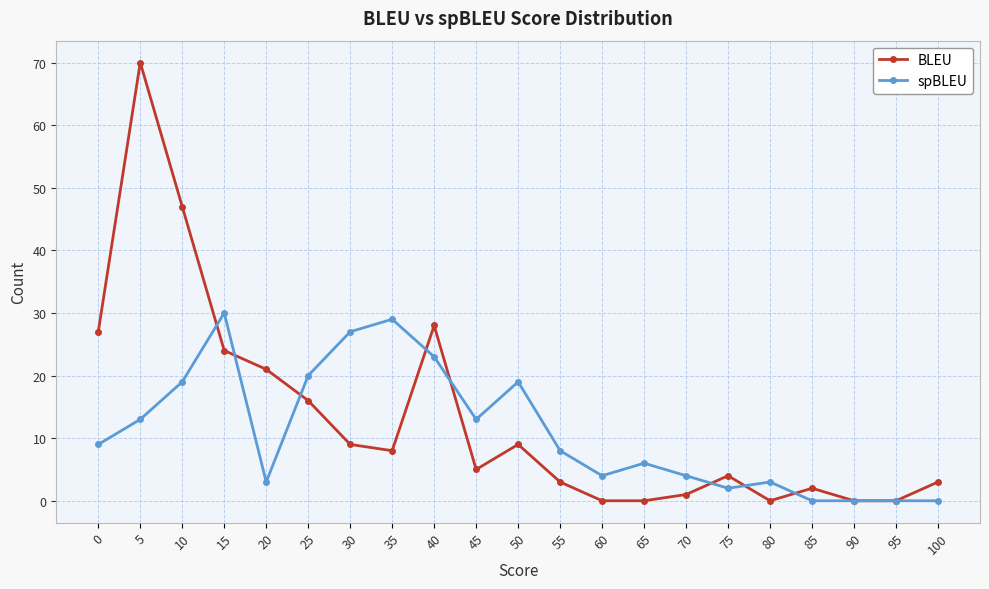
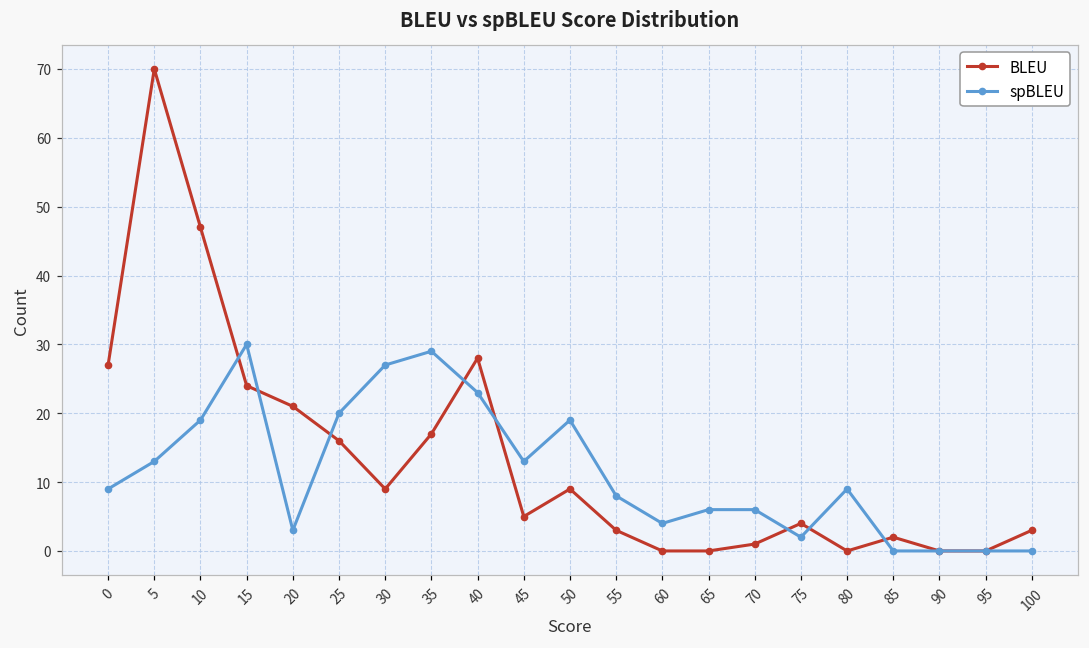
BLEU, 35: 8 -> 17
spBLEU, 70: 4 -> 6
spBLEU, 80: 3 -> 9
